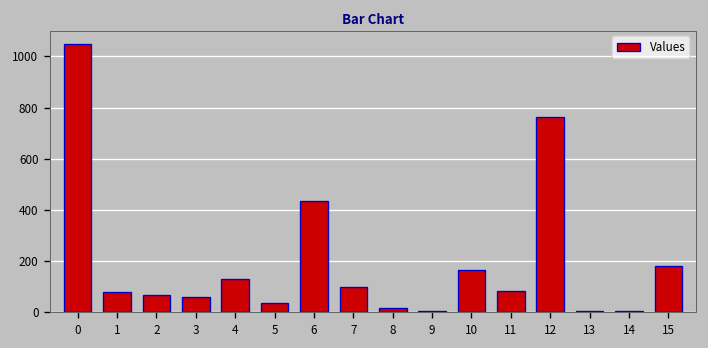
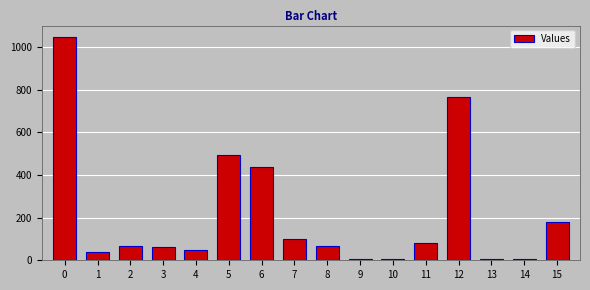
1: 80 -> 40
4: 130 -> 50
5: 40 -> 490
8: 20 -> 70
10: 160 -> 10
